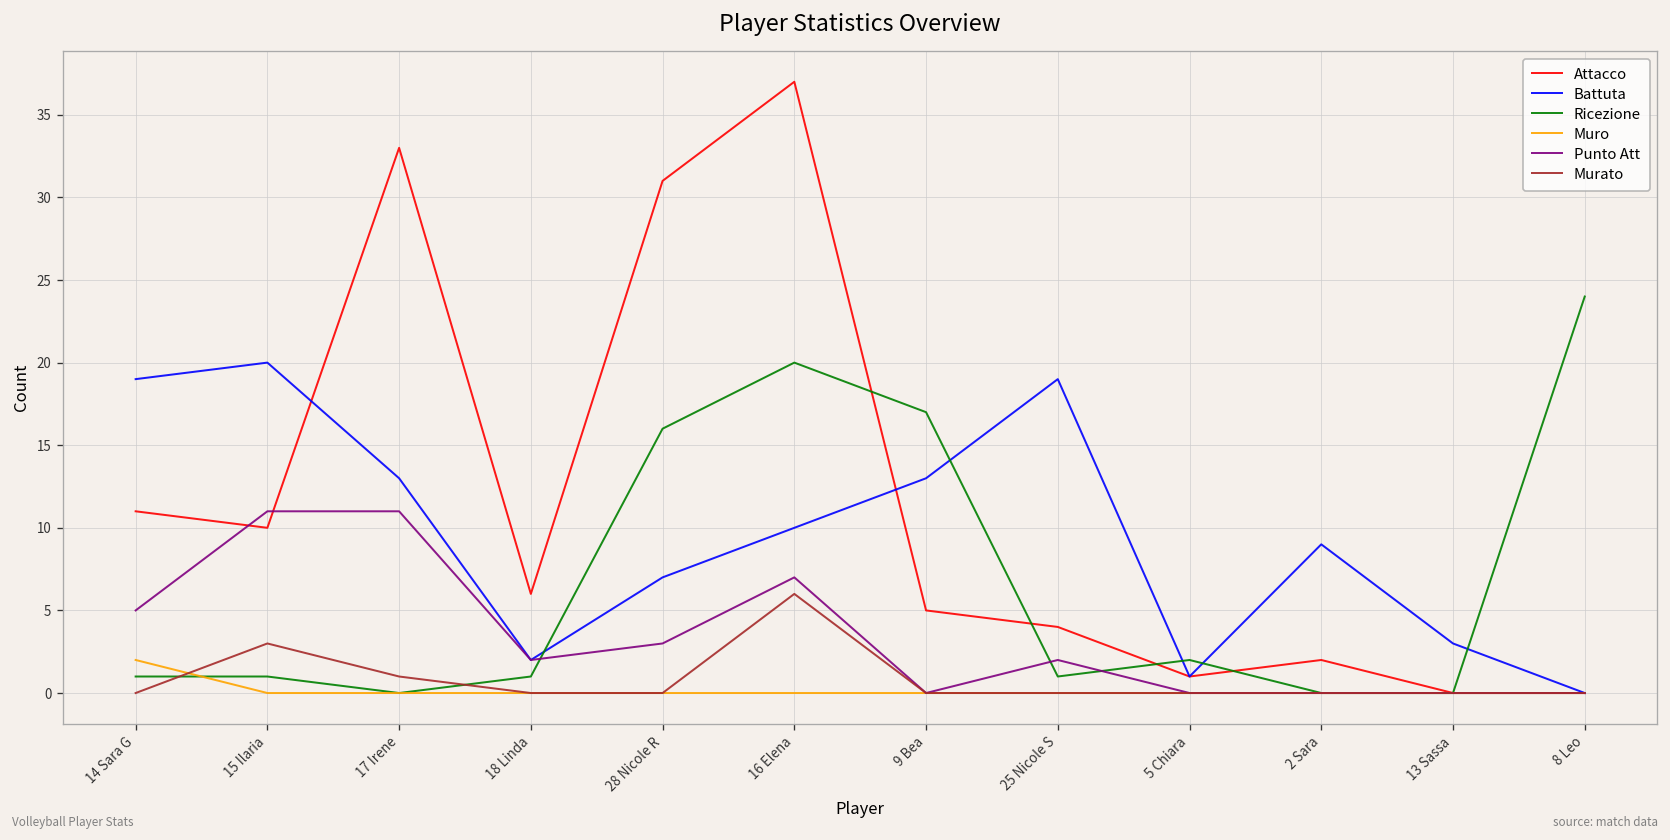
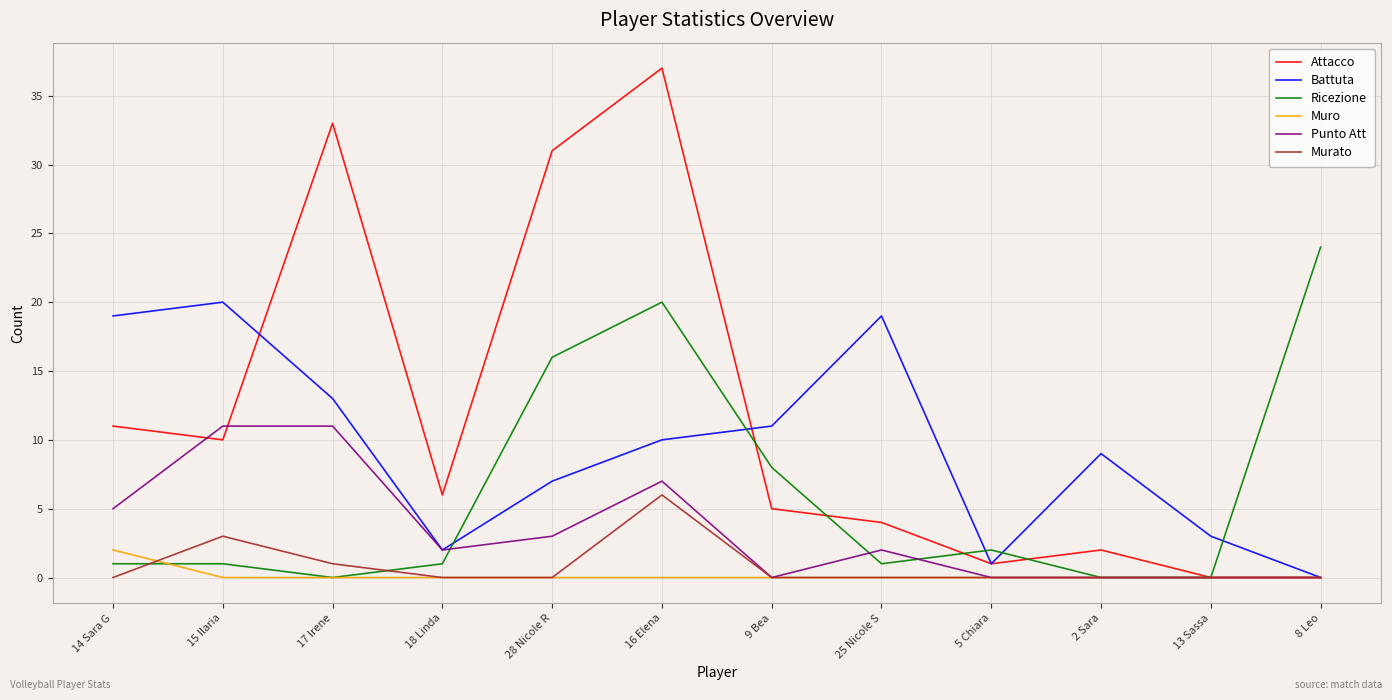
Battuta, 9 Bea: 13 -> 11
Ricezione, 9 Bea: 17 -> 8
